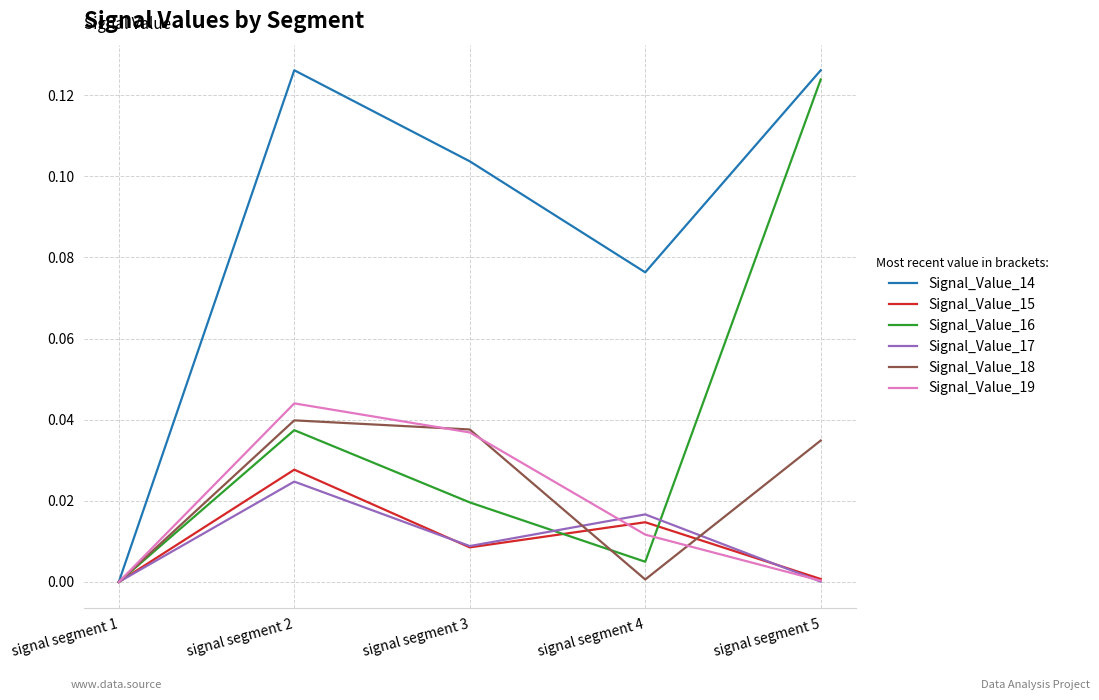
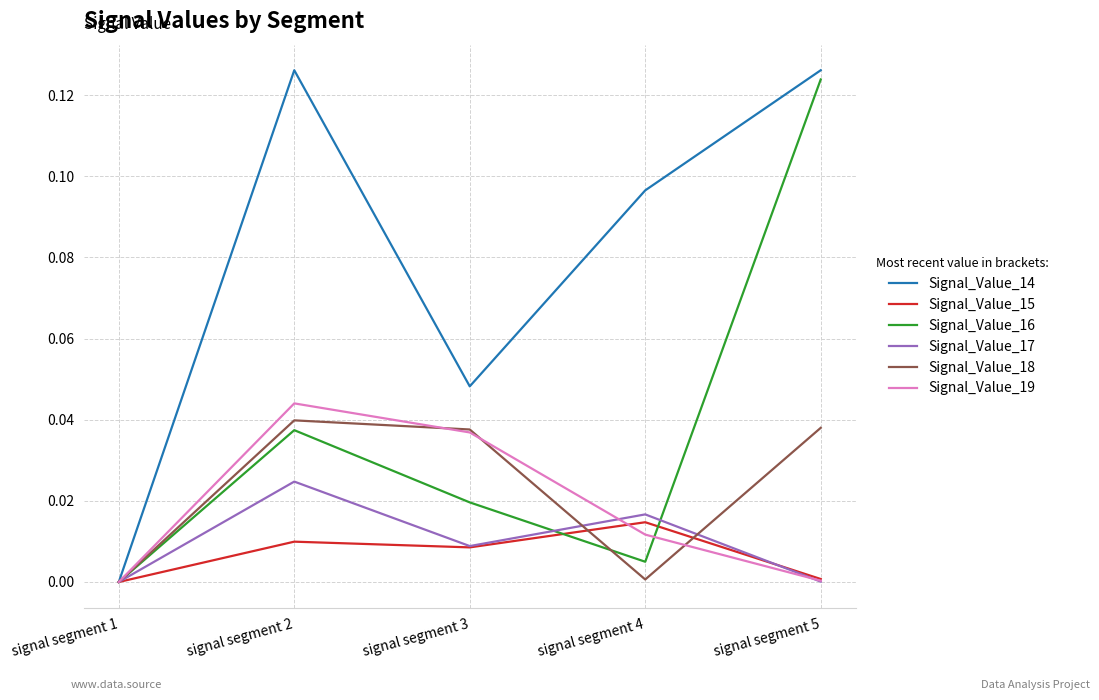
Signal_Value_15, signal segment 2: 0.028 -> 0.010
Signal_Value_14, signal segment 3: 0.104 -> 0.048
Signal_Value_14, signal segment 4: 0.076 -> 0.097
Signal_Value_18, signal segment 5: 0.035 -> 0.038
